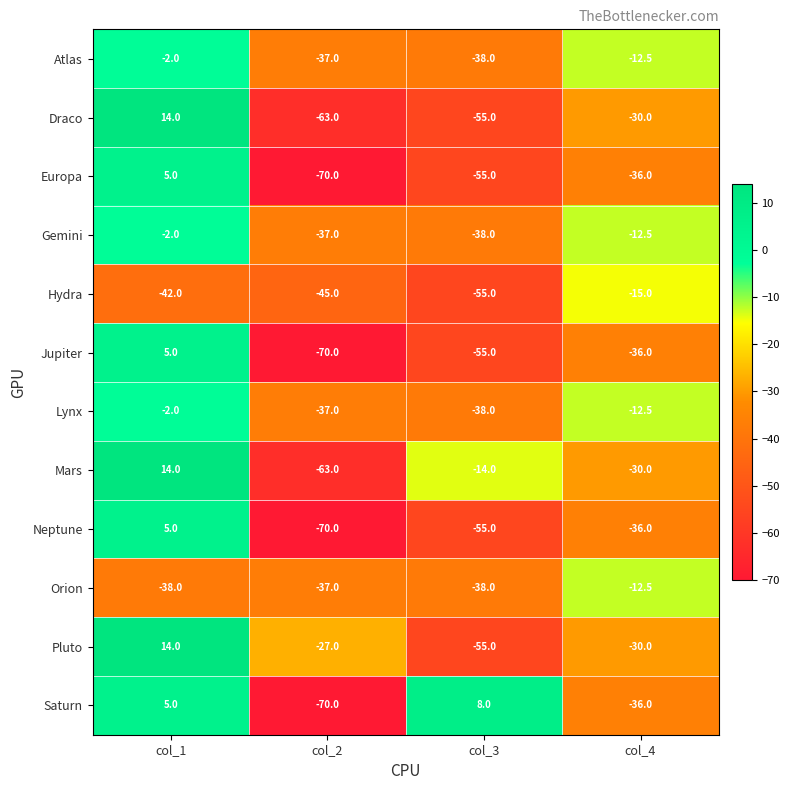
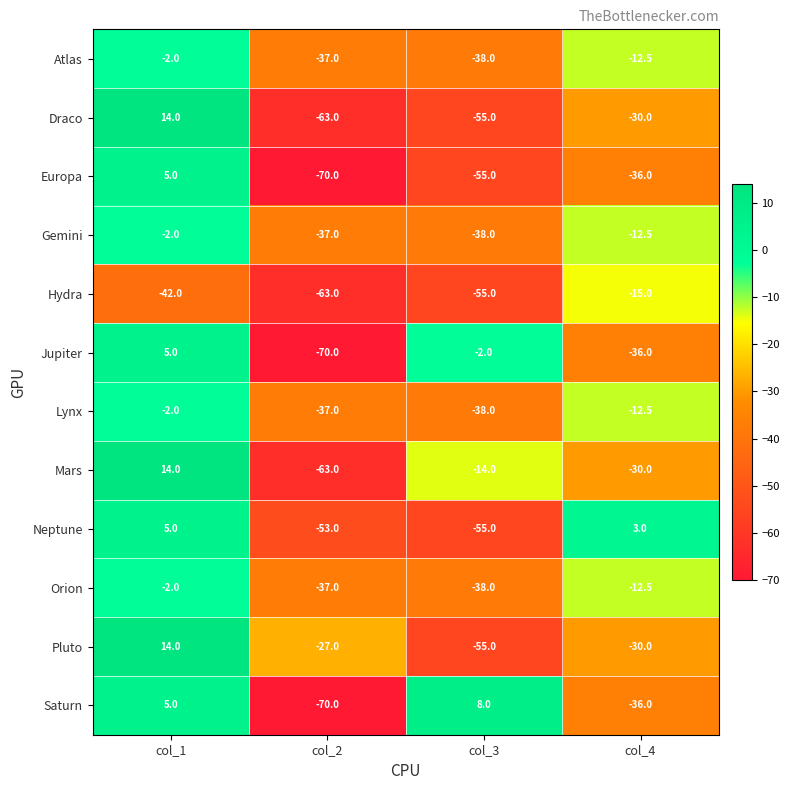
Hydra, col_2: -45.0 -> -63.0
Jupiter, col_3: -55.0 -> -2.0
Neptune, col_2: -70.0 -> -53.0
Neptune, col_4: -36.0 -> 3.0
Orion, col_1: -38.0 -> -2.0
